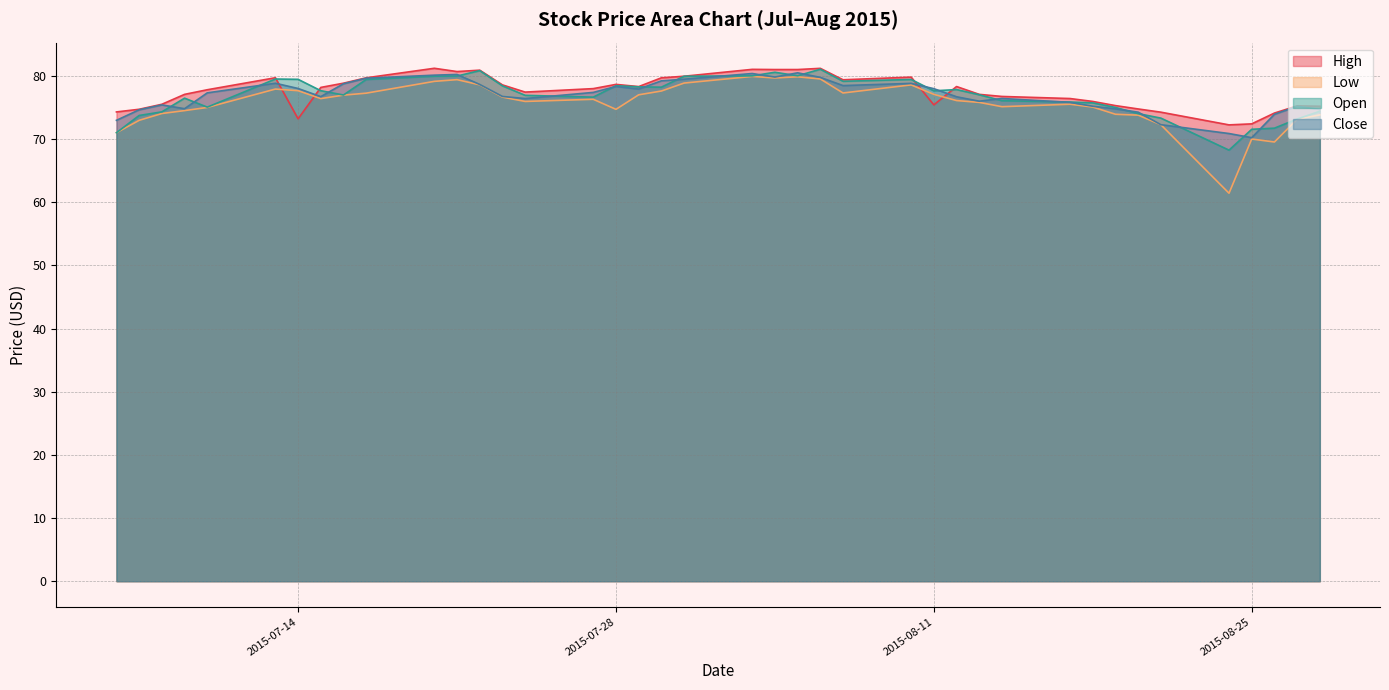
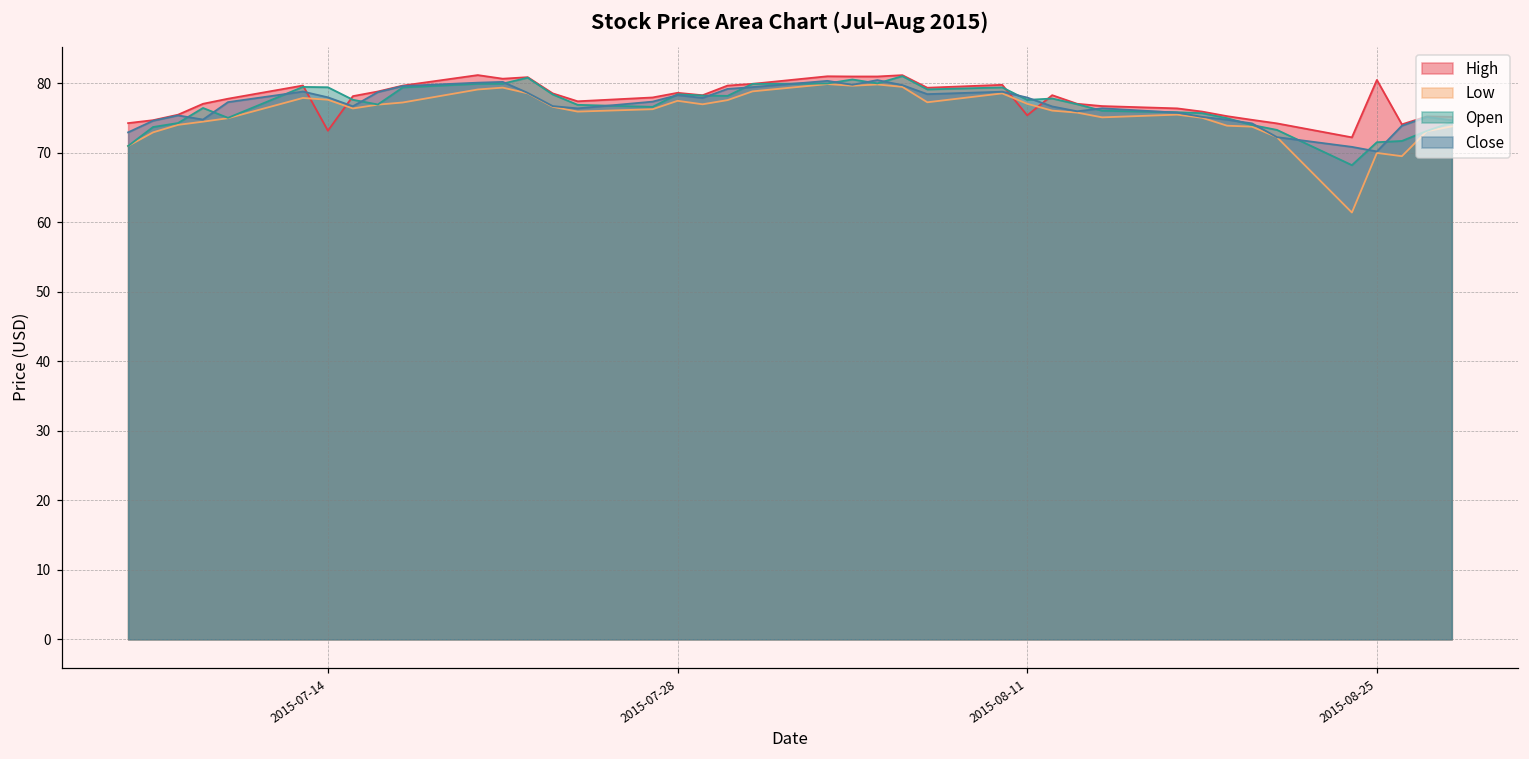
Low, 2015-07-28: 75 -> 78
High, 2015-08-25: 72 -> 81
